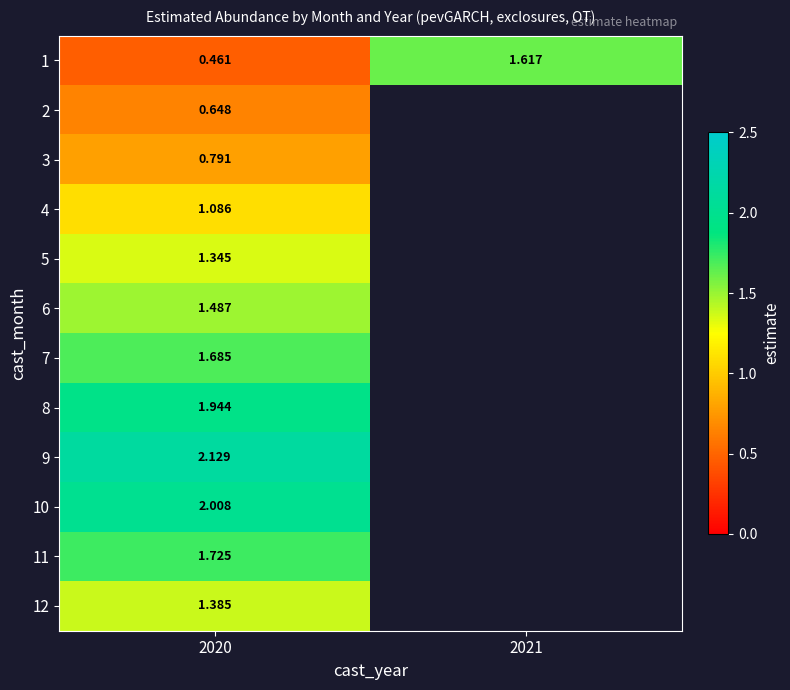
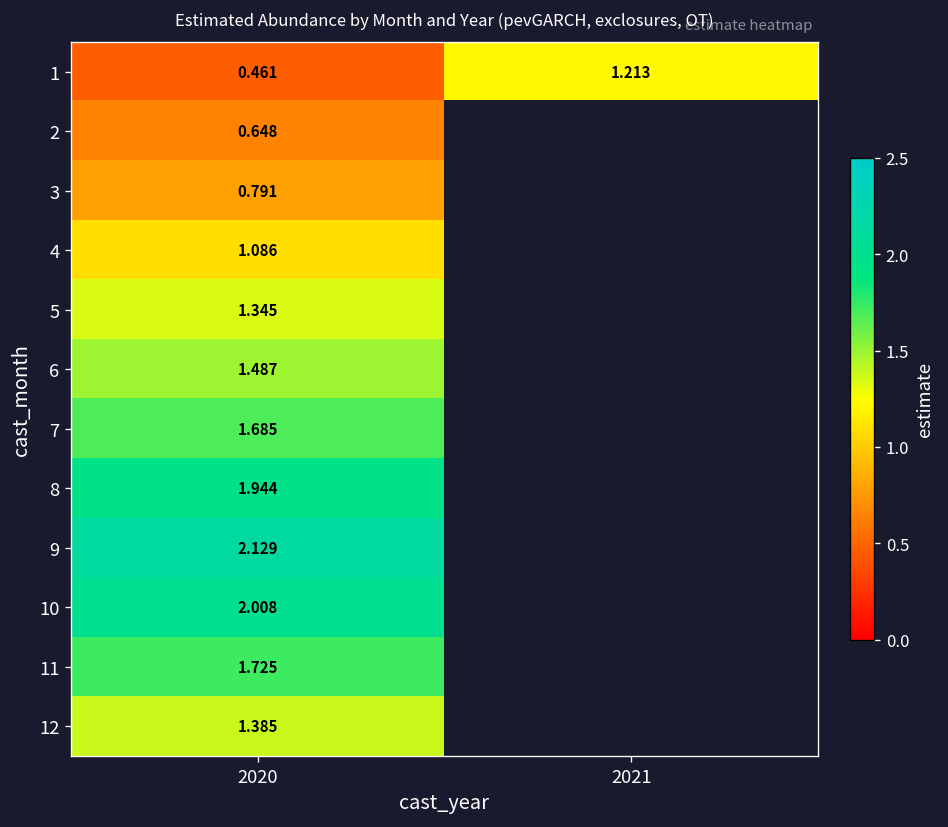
1, 2021: 1.617 -> 1.213
